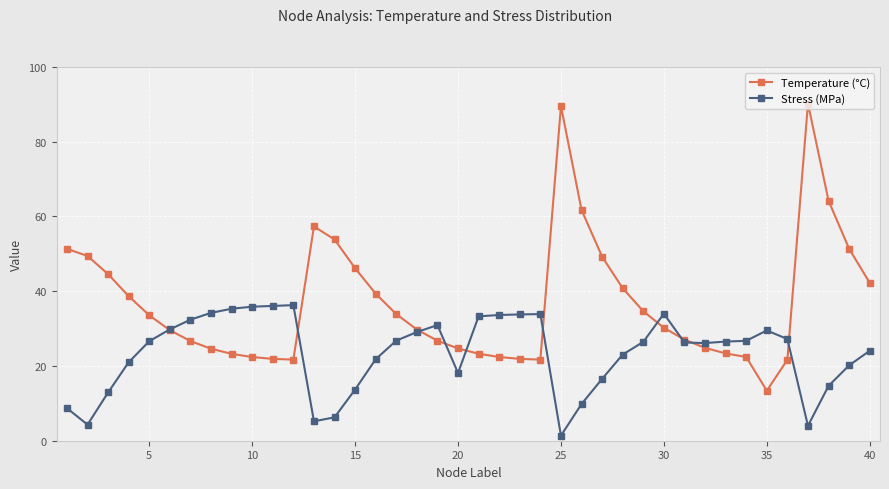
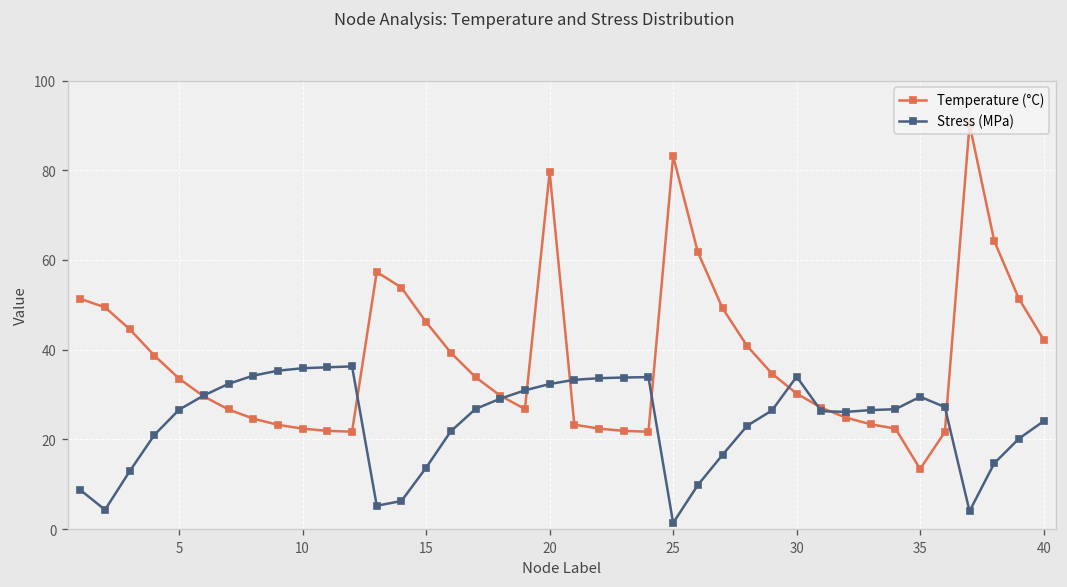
Temperature (°C), 20: 25 -> 80
Stress (MPa), 20: 18 -> 32
Temperature (°C), 25: 90 -> 83
